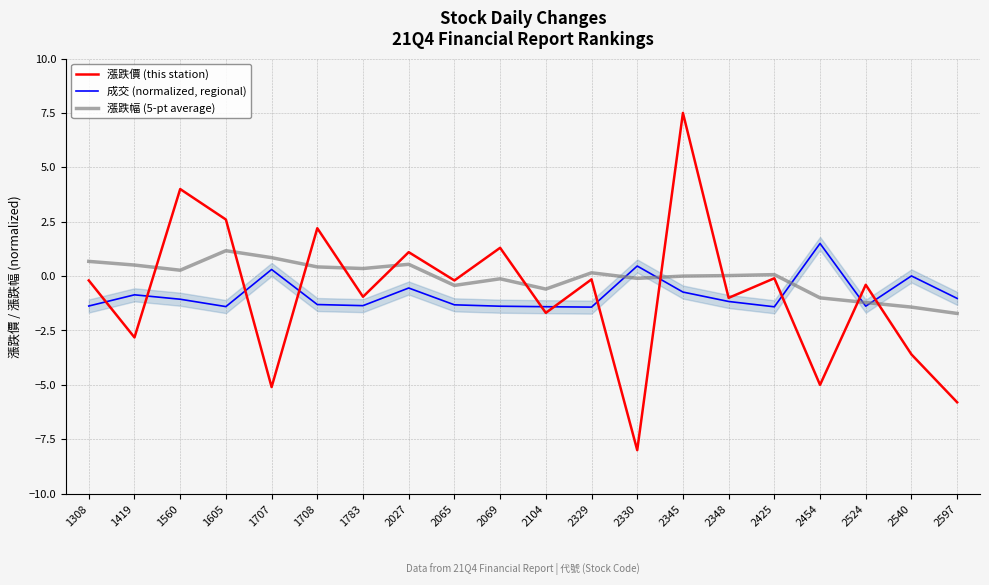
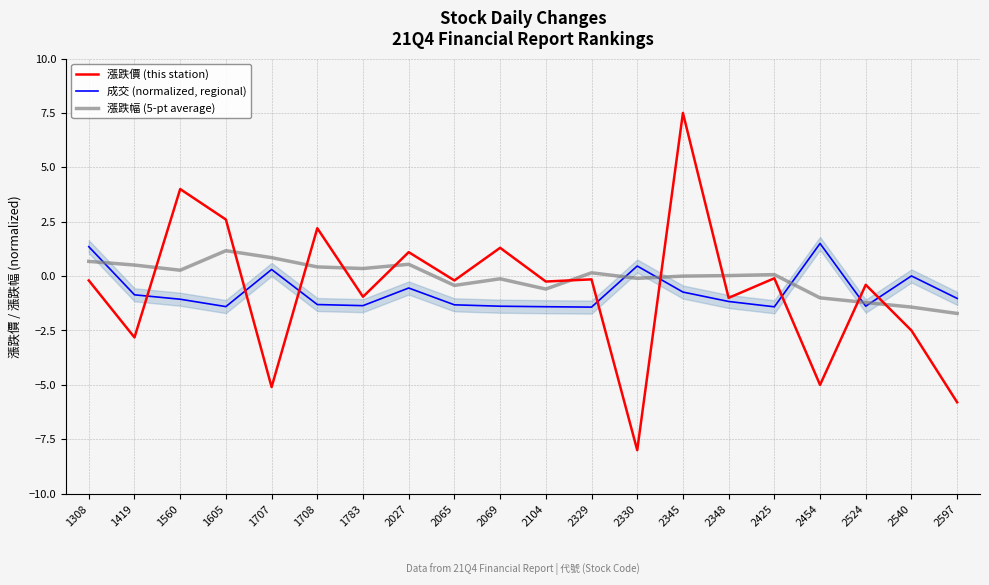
成交 (normalized, regional), 1308: -1.4 -> 1.4
漲跌價 (this station), 2104: -1.7 -> -0.3
漲跌價 (this station), 2540: -3.6 -> -2.5
